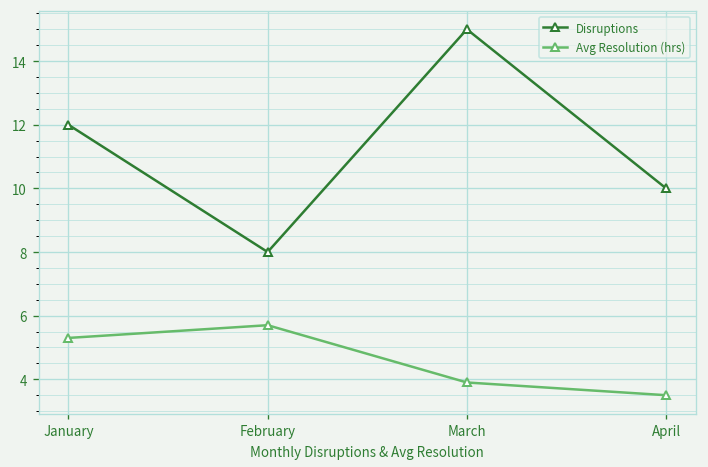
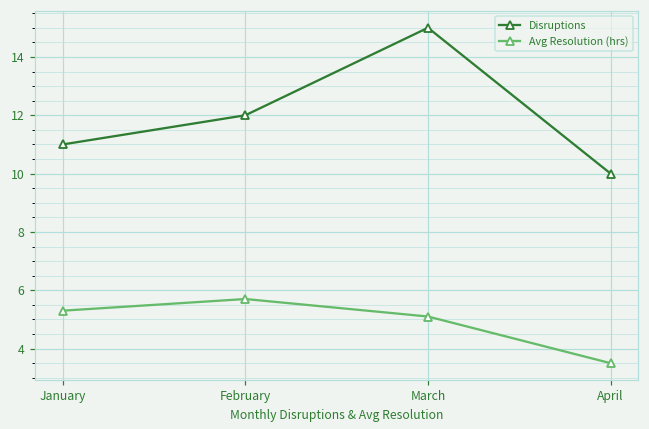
Disruptions, January: 12 -> 11
Disruptions, February: 8 -> 12
Avg Resolution (hrs), March: 3.9 -> 5.1
